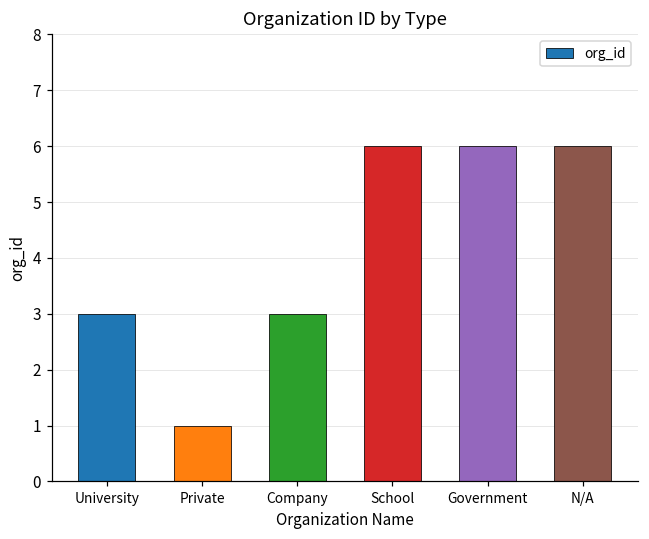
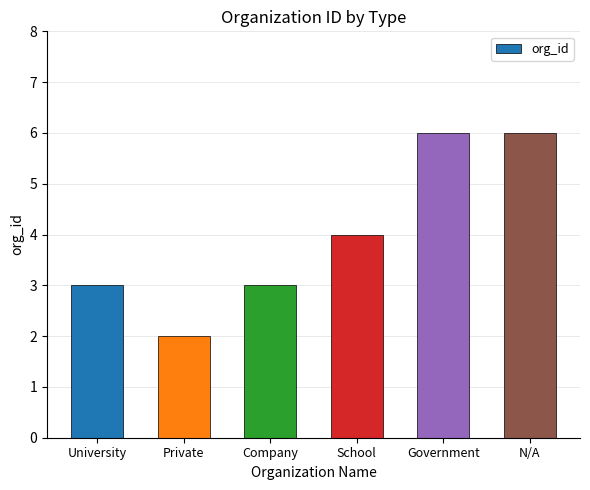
Private: 1 -> 2
School: 6 -> 4
